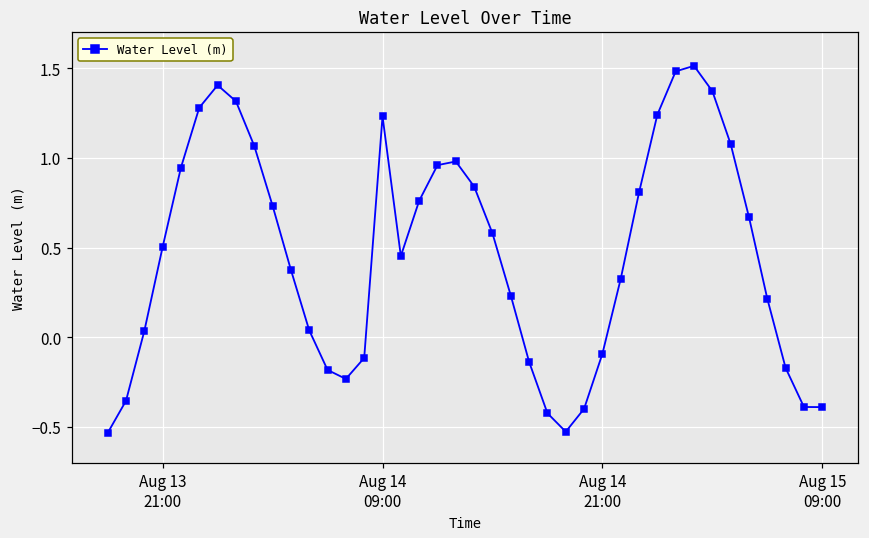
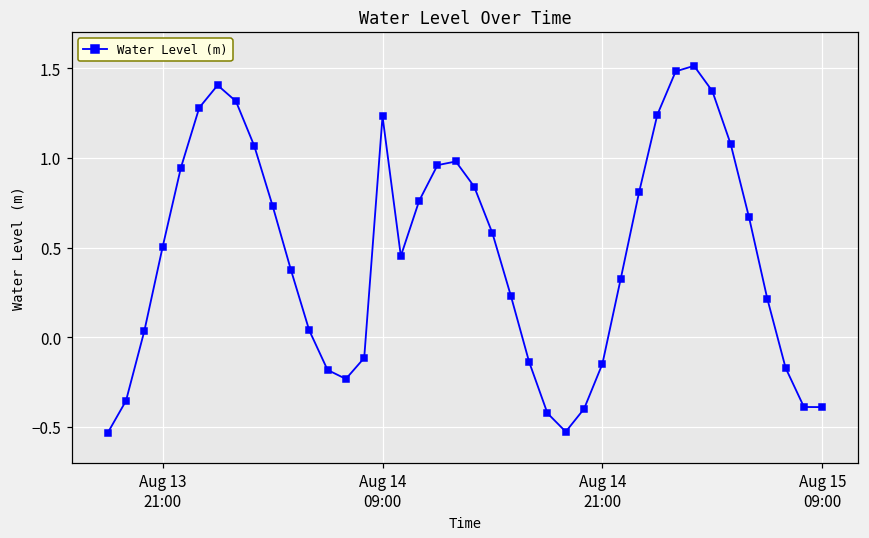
Aug 14 21:00: -0.09 -> -0.15
